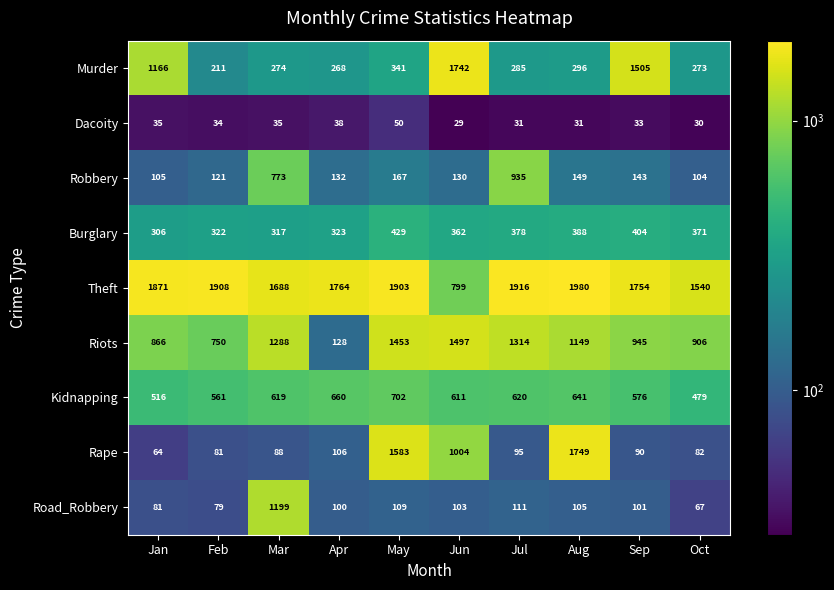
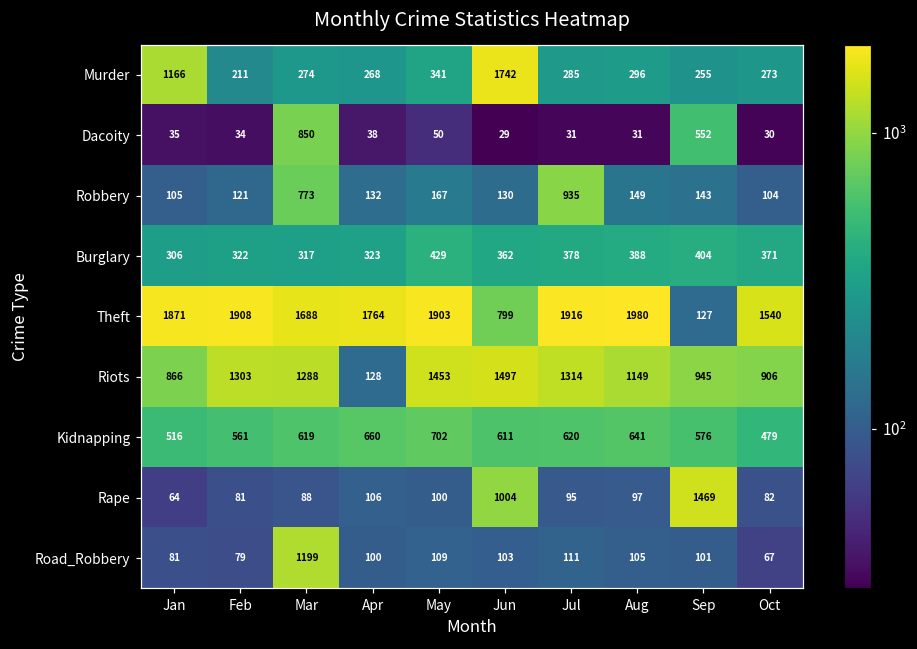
Murder, Sep: 1505 -> 255
Dacoity, Mar: 35 -> 850
Dacoity, Sep: 33 -> 552
Theft, Sep: 1754 -> 127
Riots, Feb: 750 -> 1303
Rape, May: 1583 -> 100
Rape, Aug: 1749 -> 97
Rape, Sep: 90 -> 1469
